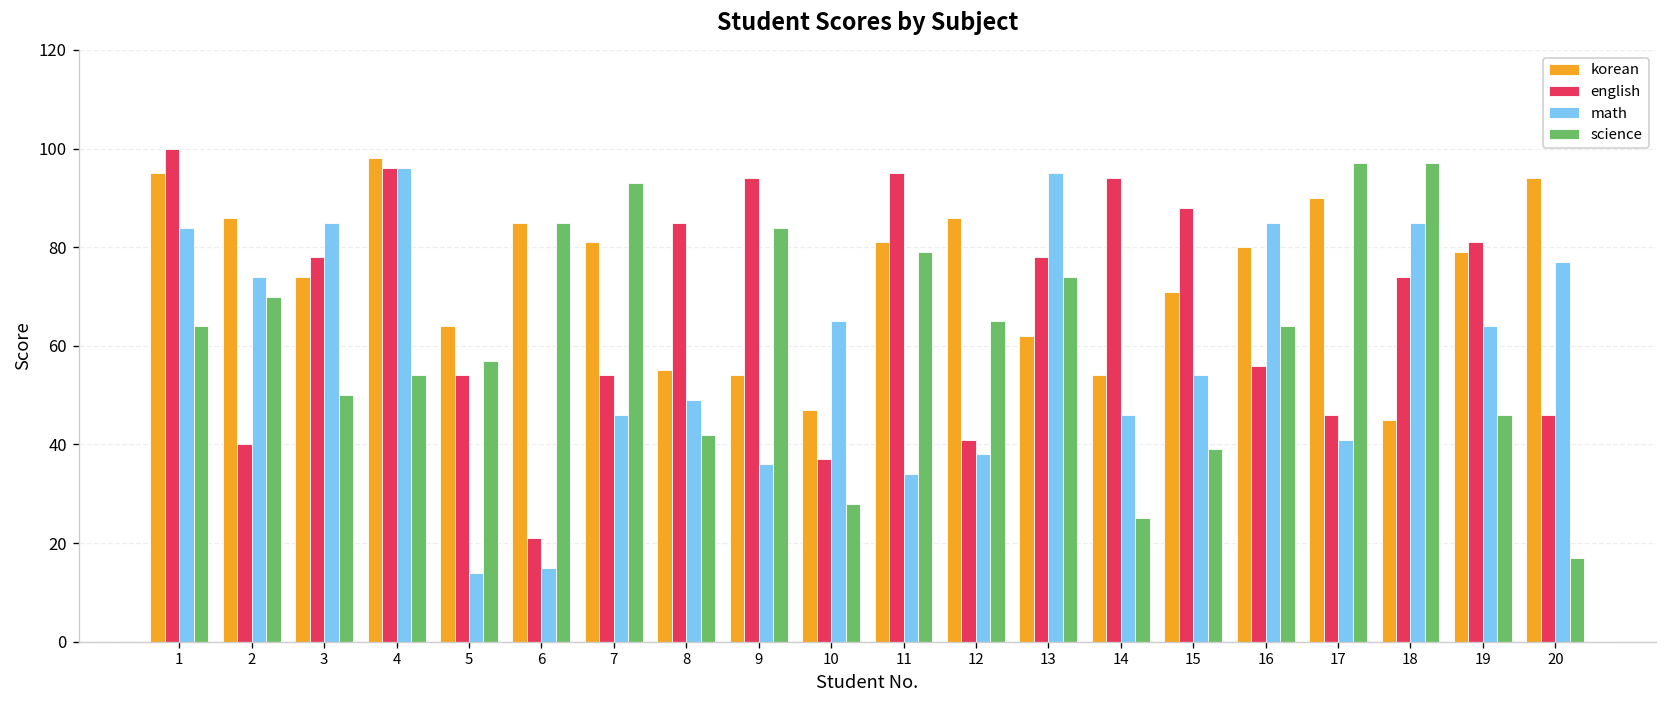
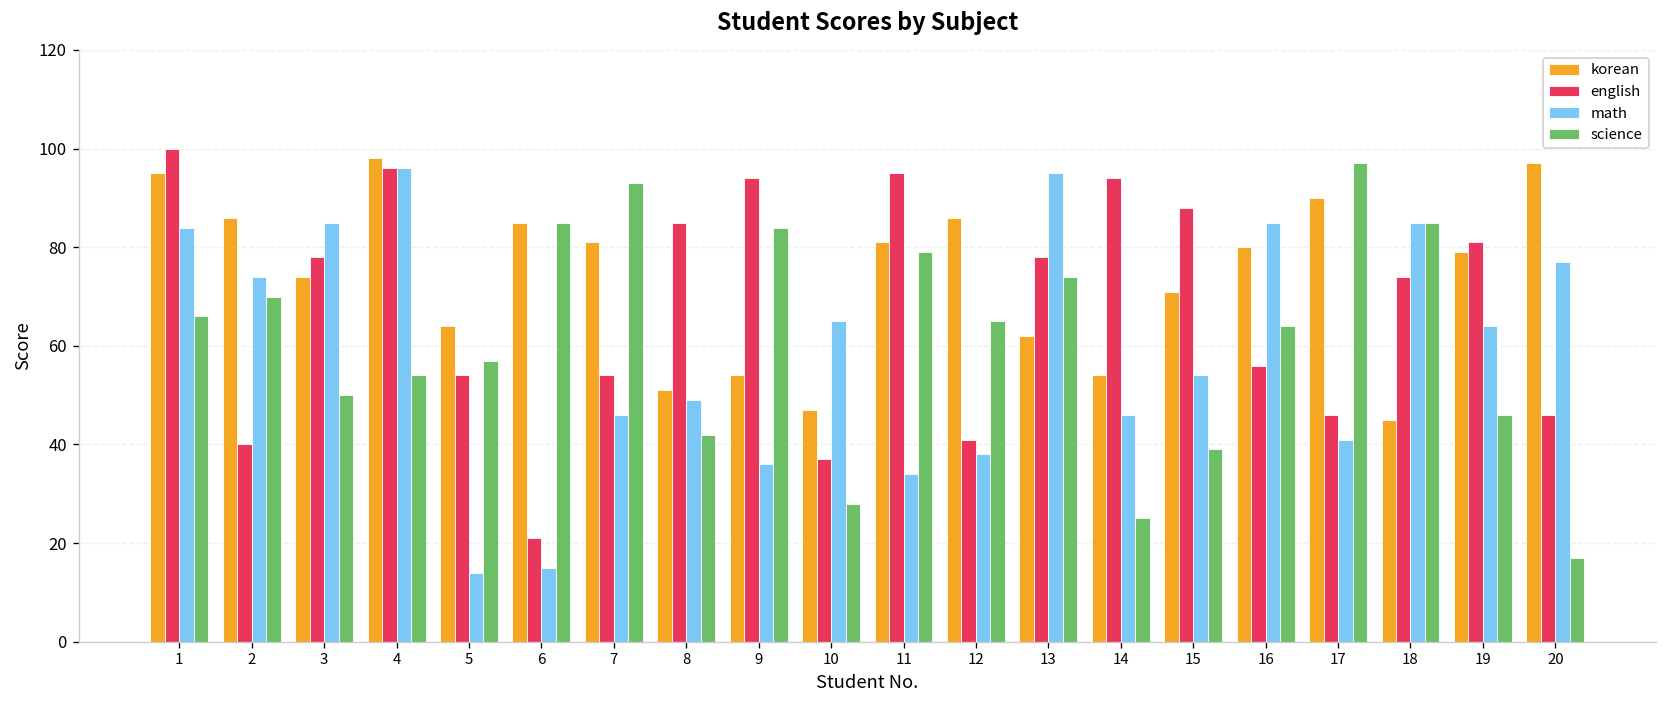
science, 1: 64 -> 66
korean, 8: 55 -> 51
science, 18: 97 -> 85
korean, 20: 94 -> 97
